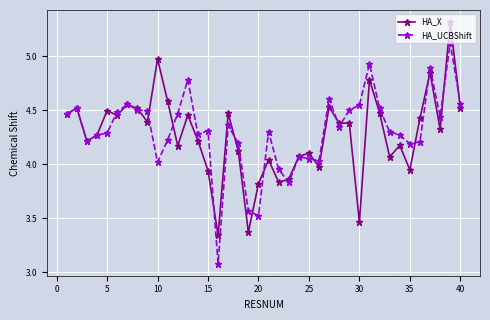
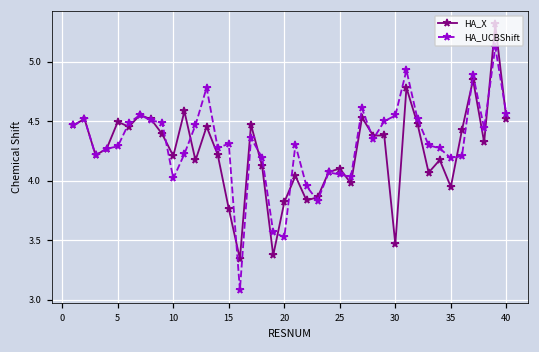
HA_X, 10: 4.98 -> 4.21
HA_X, 15: 3.94 -> 3.76
